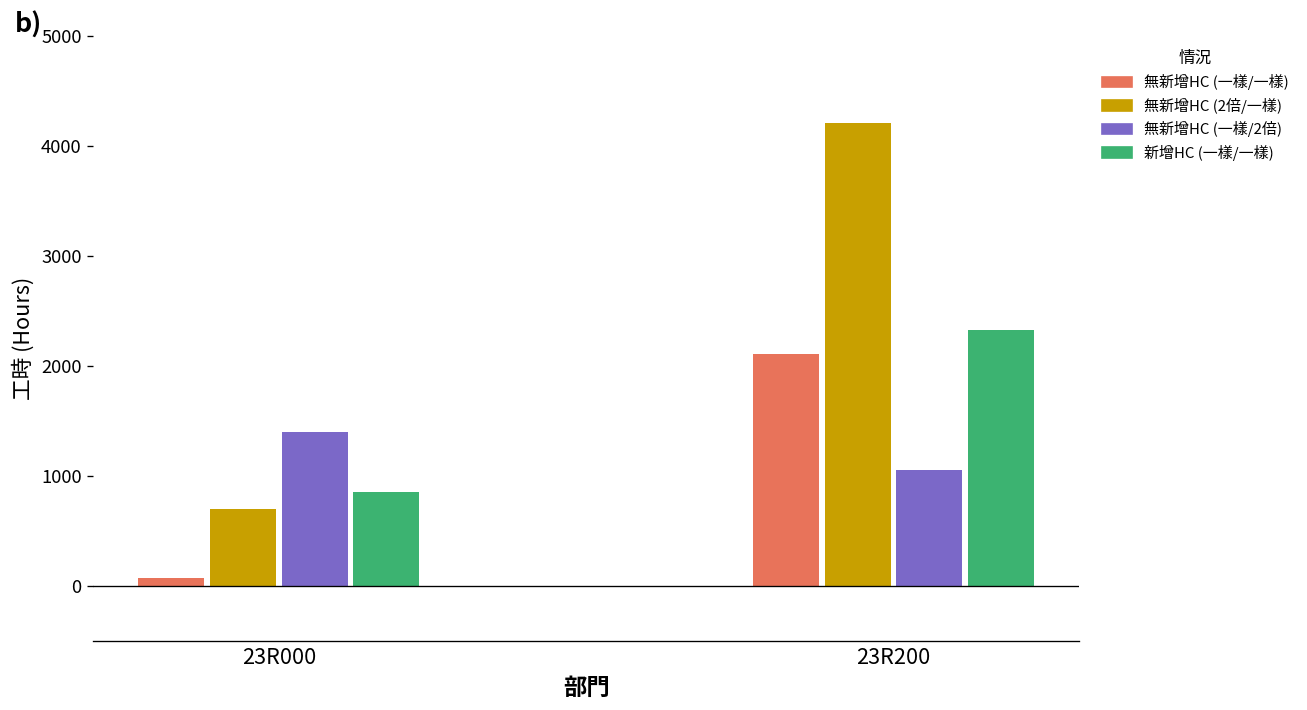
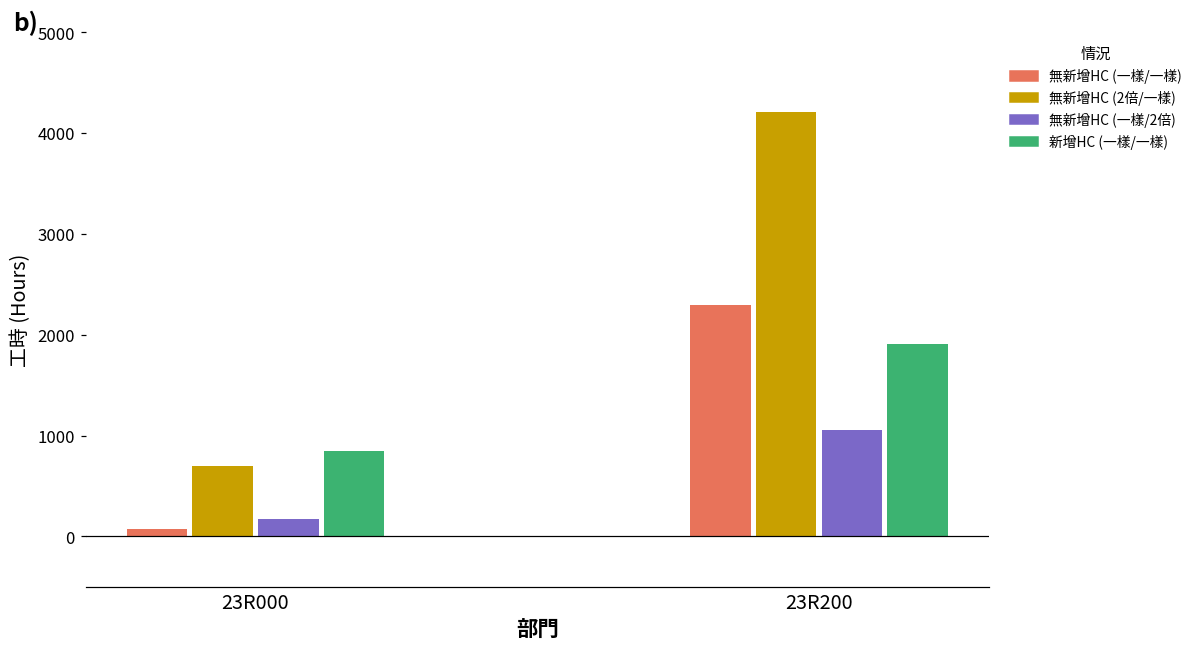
無新增HC (一樣/2倍), 23R000: 1400 -> 200
無新增HC (一樣/一樣), 23R200: 2100 -> 2300
新增HC (一樣/一樣), 23R200: 2300 -> 1900
